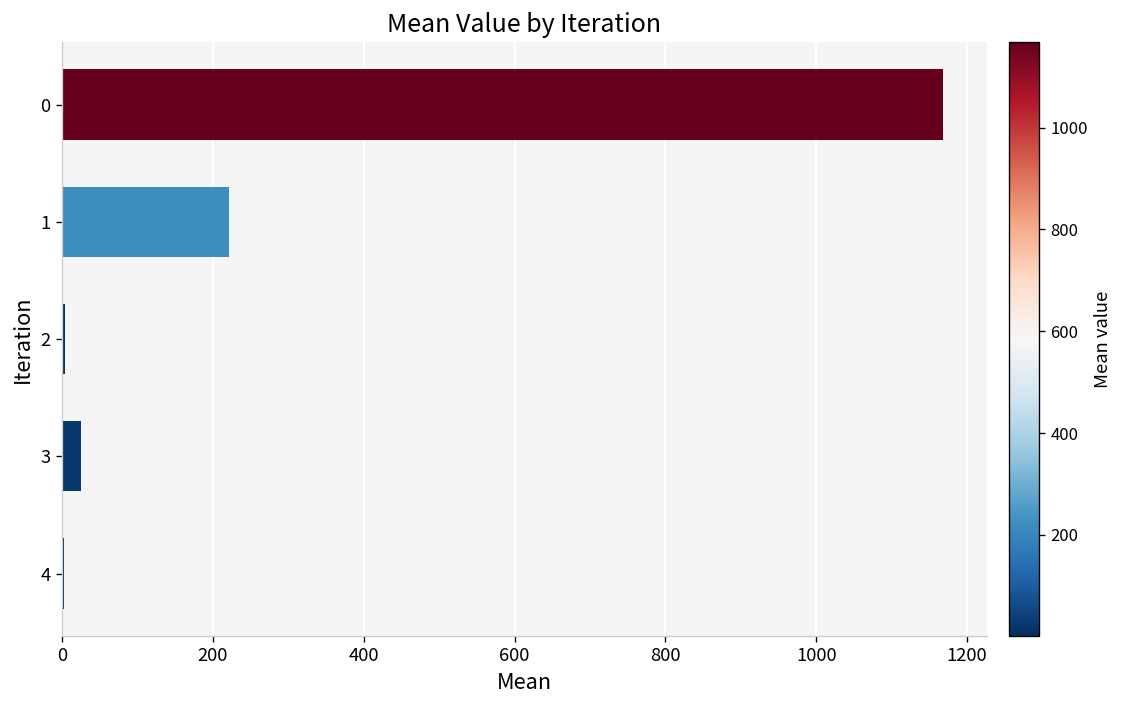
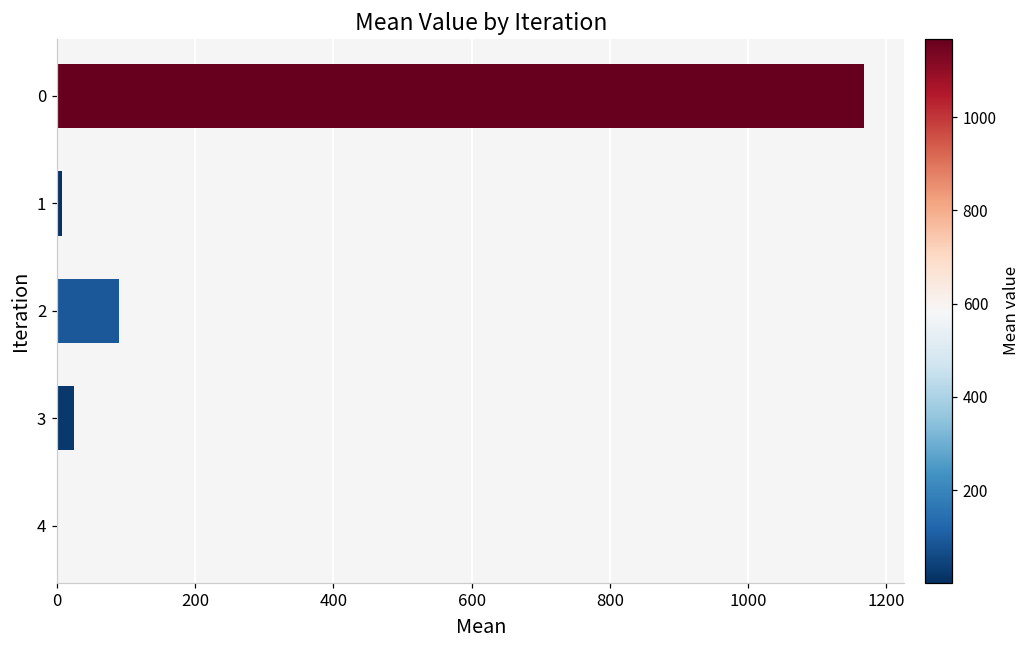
1: 220 -> 10
2: 0 -> 90
